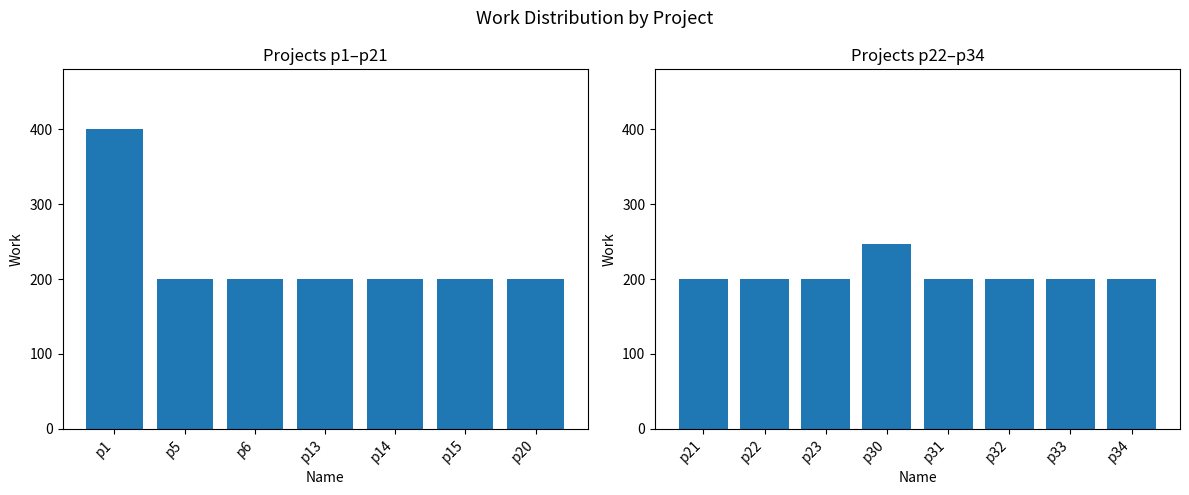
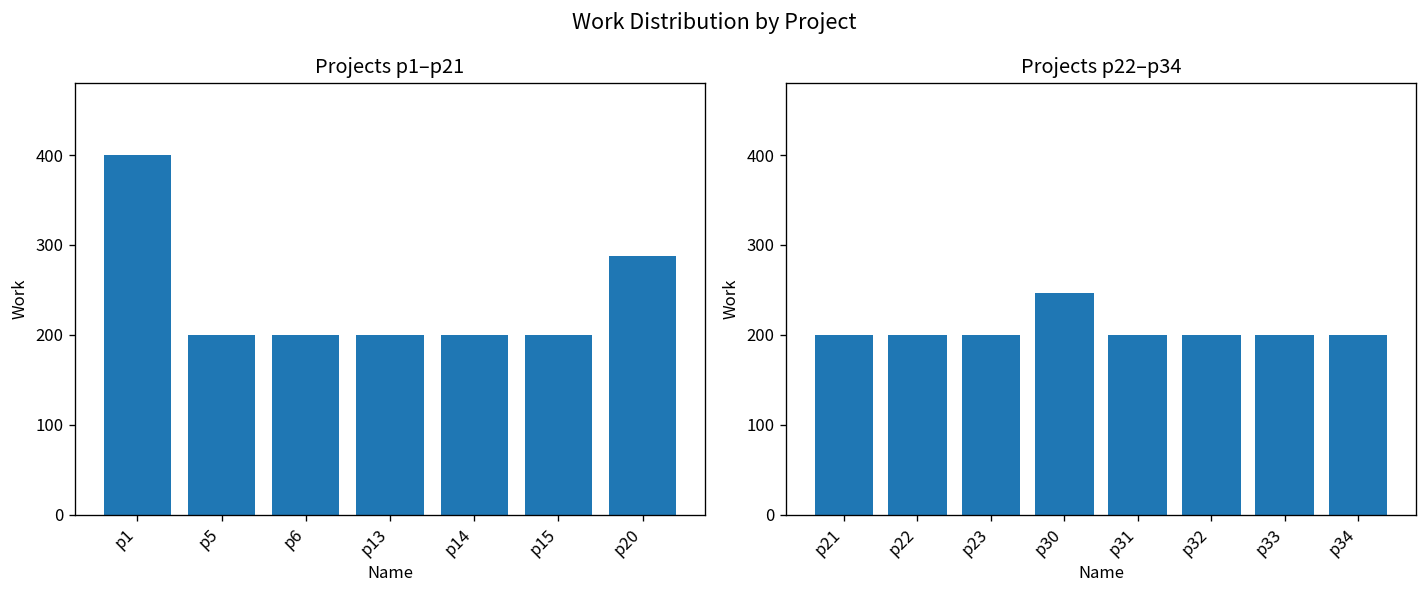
Projects p1–p21, p20: 200 -> 290
